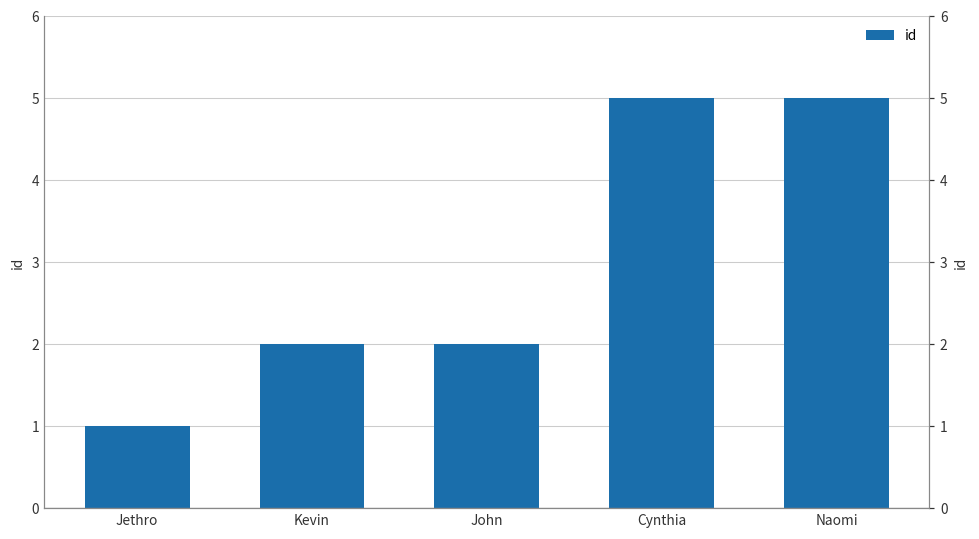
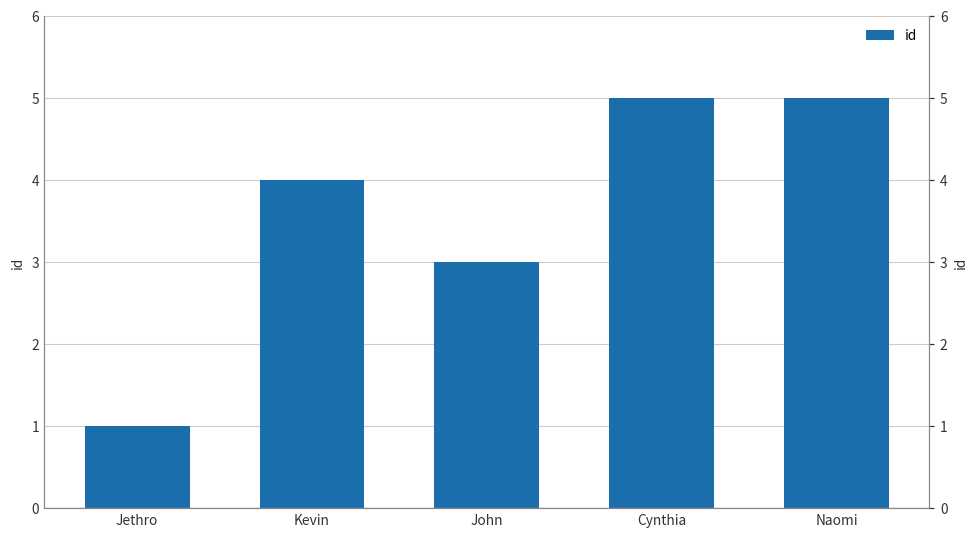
Kevin: 2 -> 4
John: 2 -> 3
